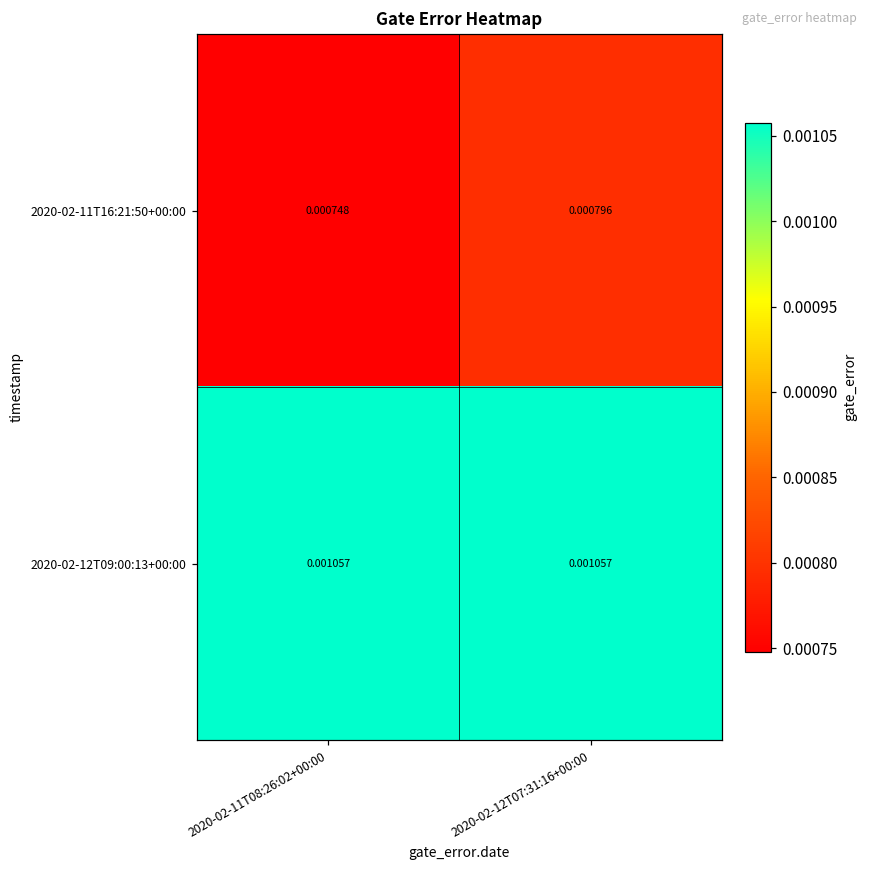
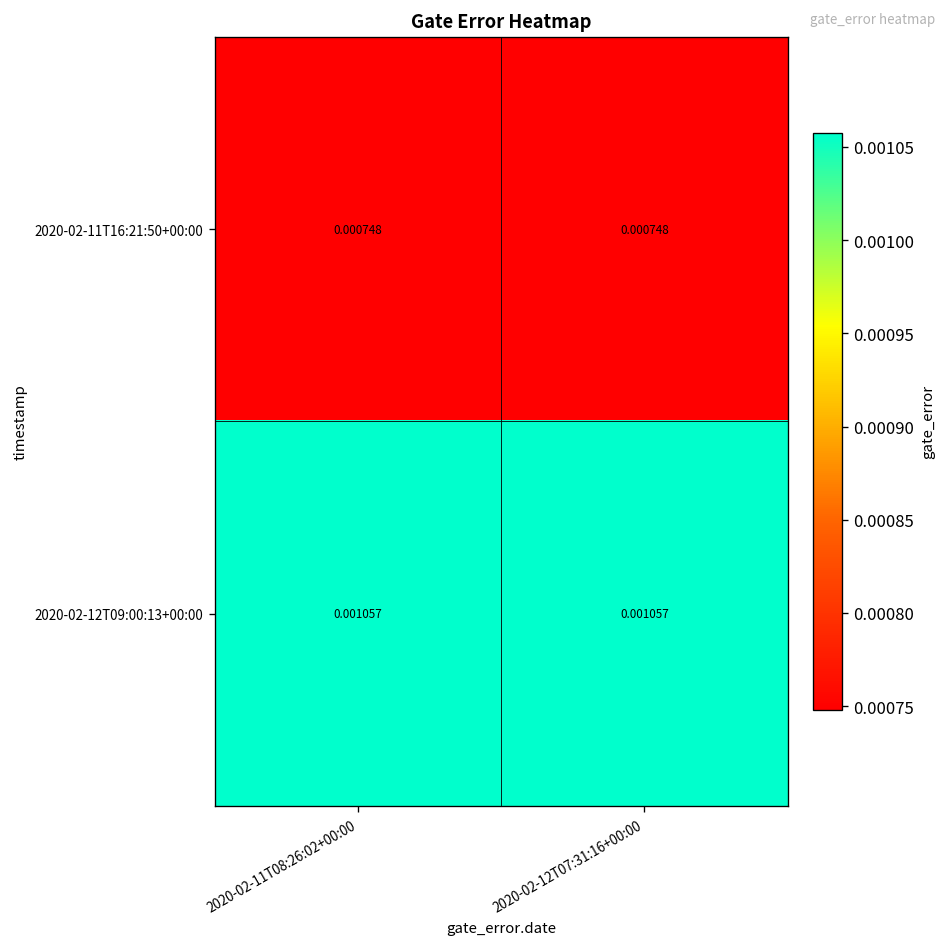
2020-02-11T16:21:50+00:00, 2020-02-12T07:31:16+00:00: 0.000796 -> 0.000748
